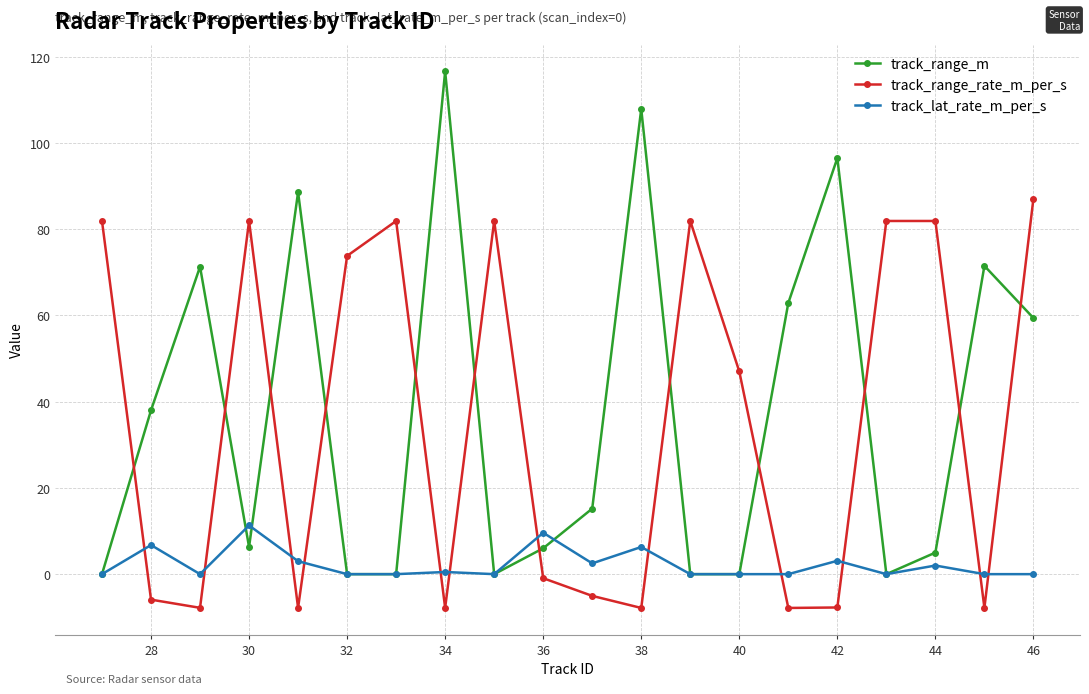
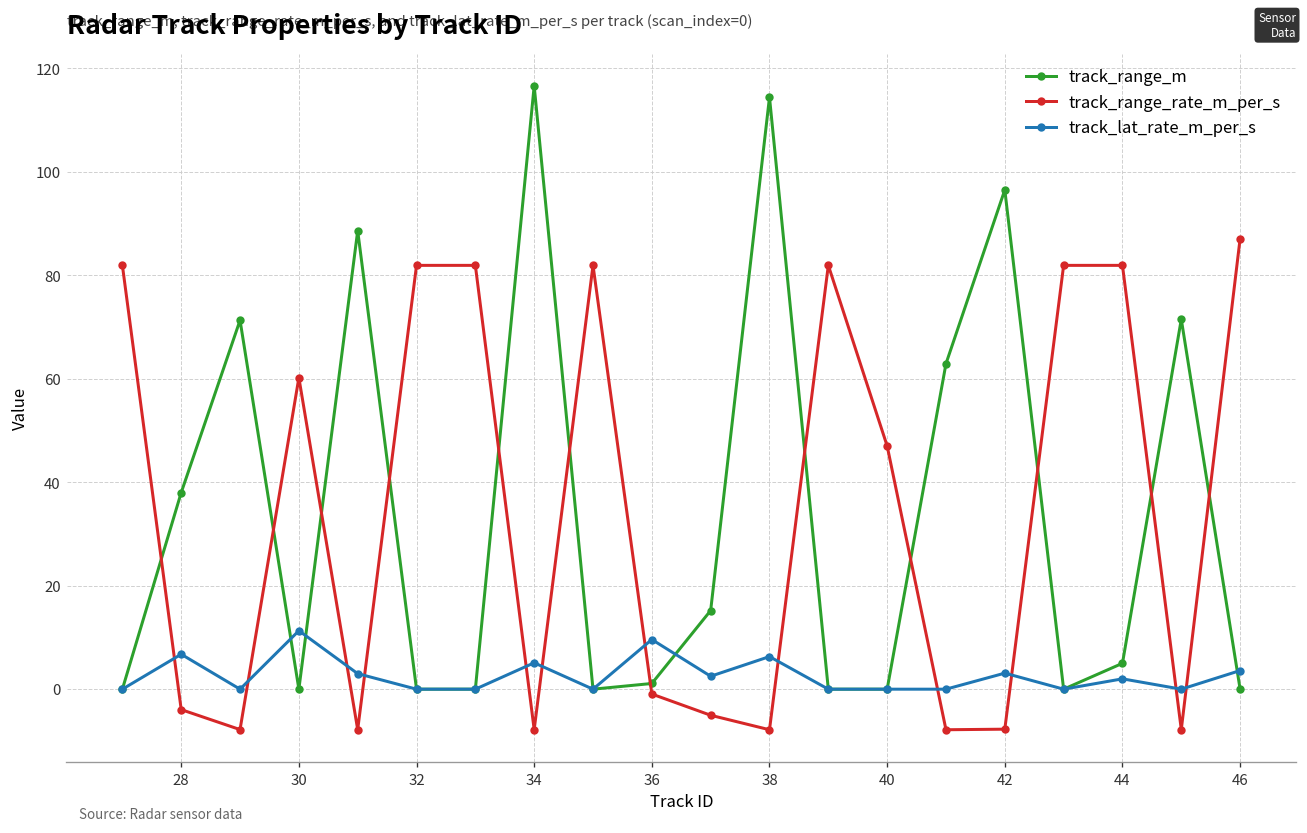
track_range_rate_m_per_s, 28: -6 -> -4
track_range_m, 30: 6 -> 0
track_range_rate_m_per_s, 30: 82 -> 60
track_range_rate_m_per_s, 32: 74 -> 82
track_lat_rate_m_per_s, 34: 1 -> 5
track_range_m, 36: 6 -> 1
track_range_m, 38: 108 -> 114
track_range_m, 46: 59 -> 0
track_lat_rate_m_per_s, 46: 0 -> 4
